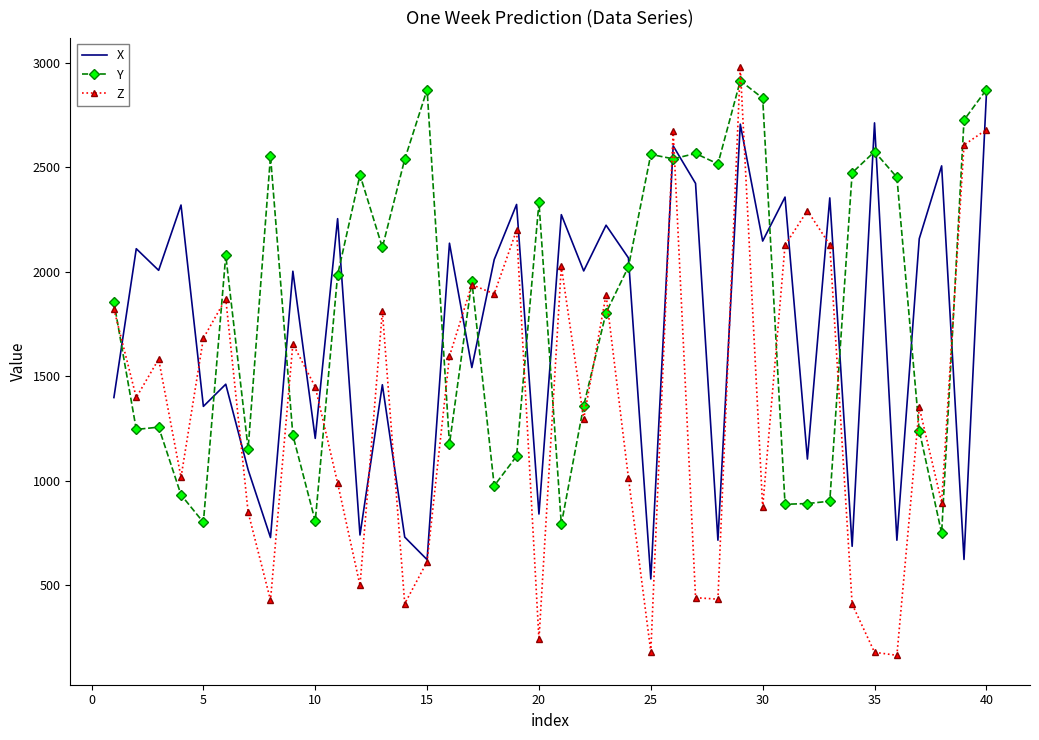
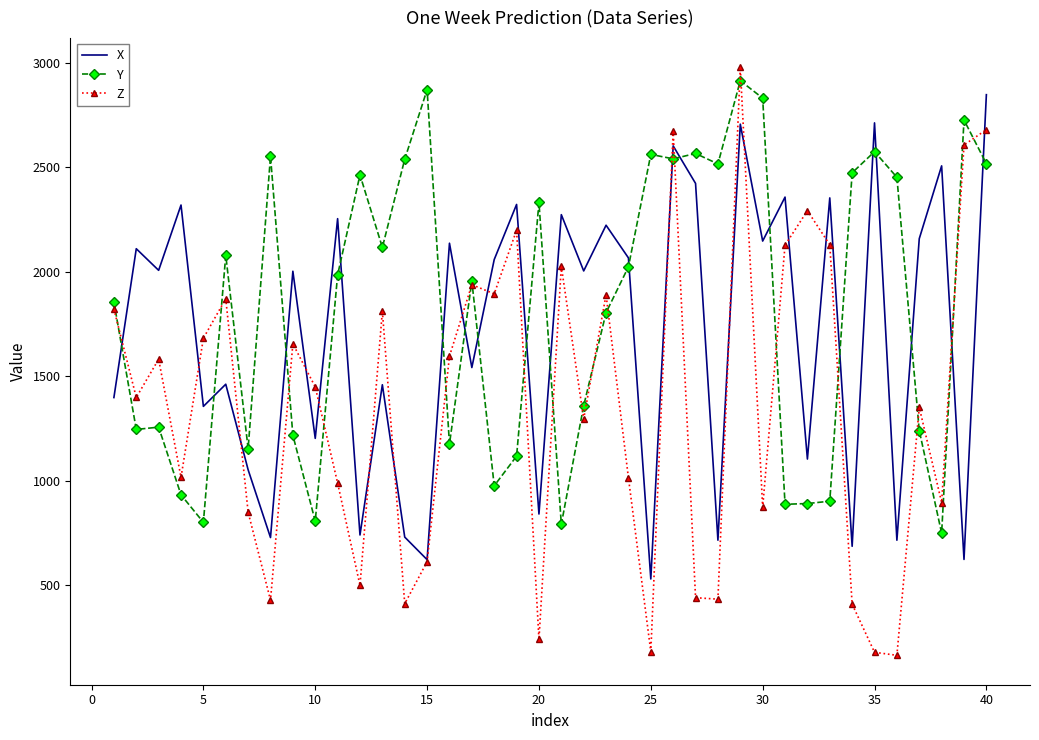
Y, 40: 2870 -> 2520
